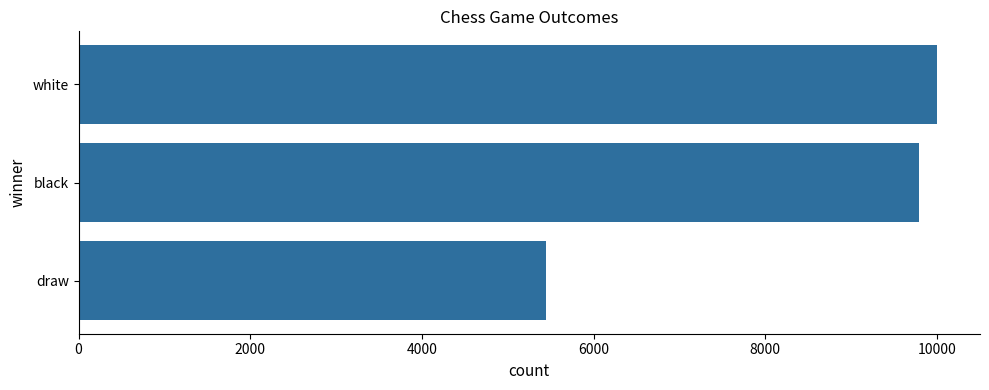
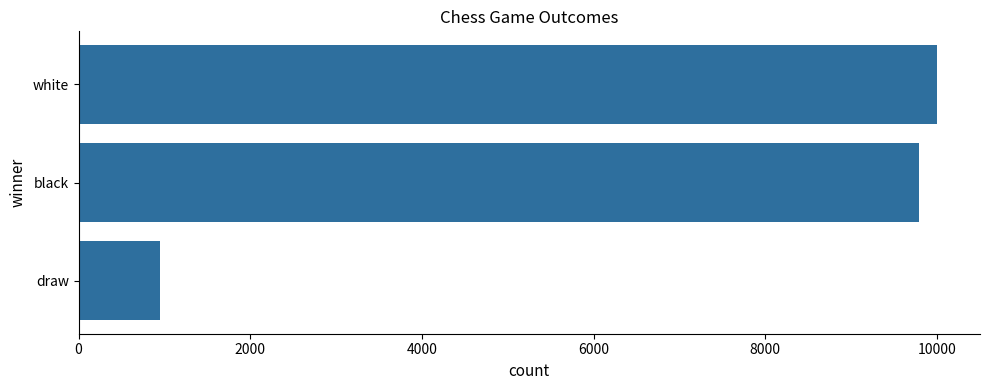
draw: 5400 -> 1000
